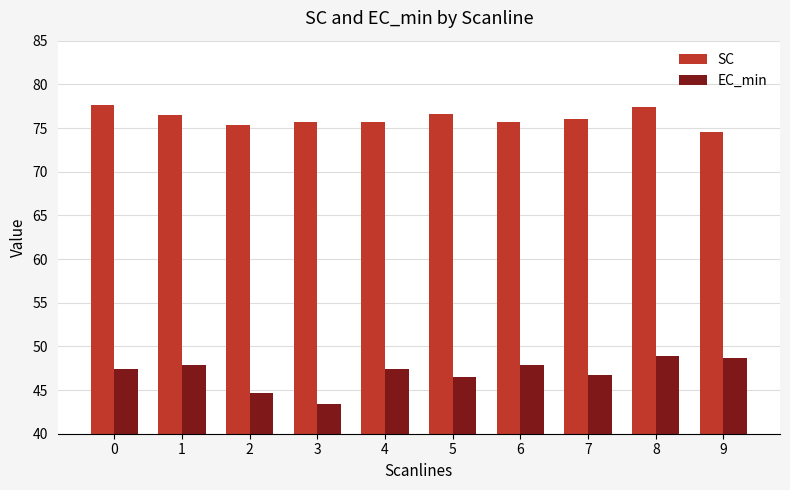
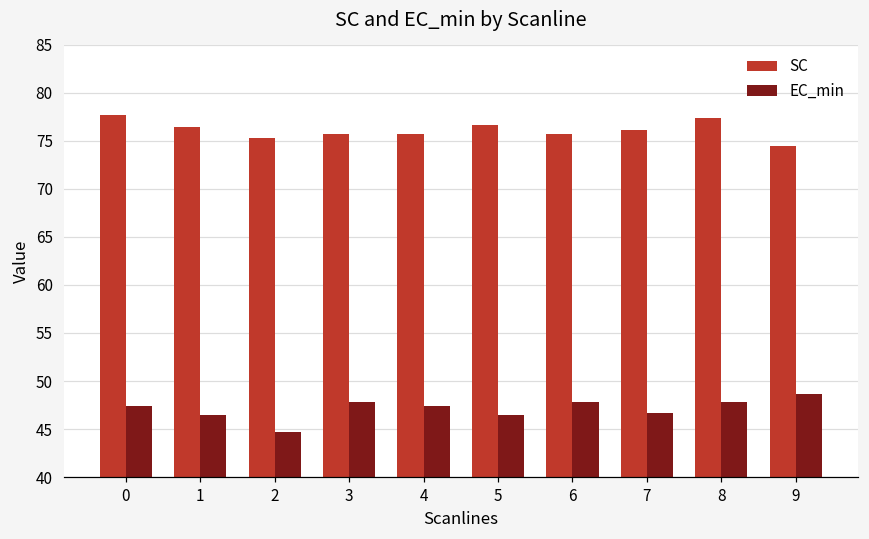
EC_min, 1: 48 -> 46
EC_min, 3: 43 -> 48
EC_min, 8: 49 -> 48
